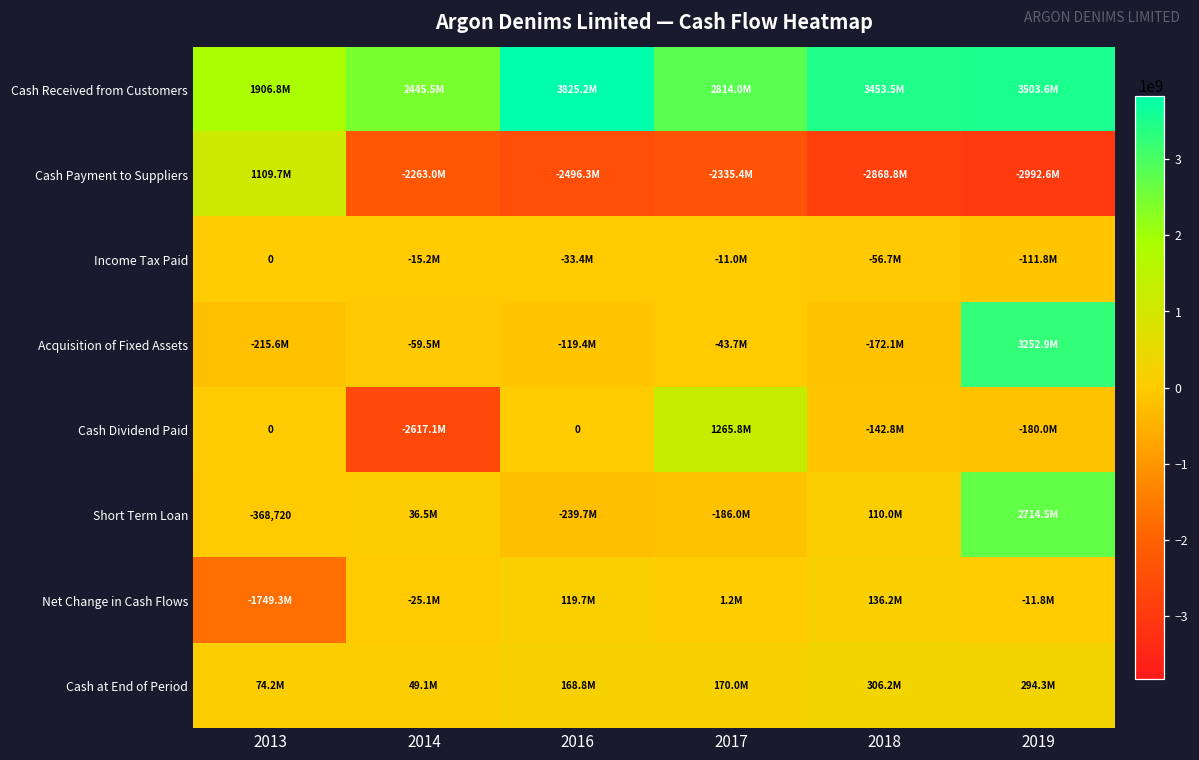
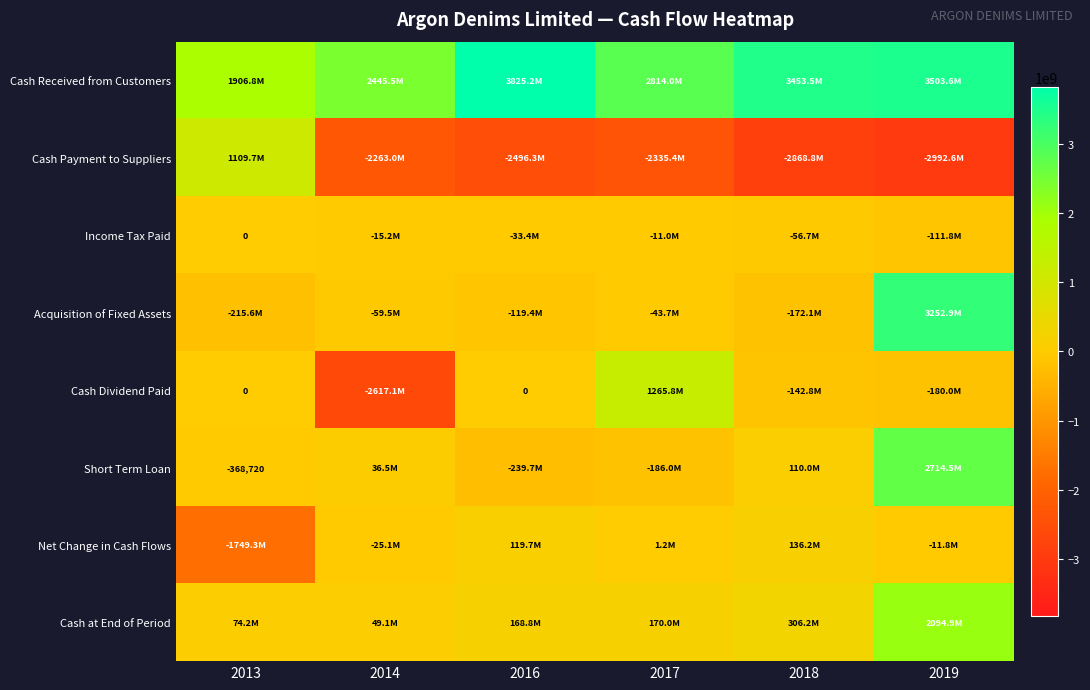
Cash at End of Period, 2019: 294.3M -> 2094.9M
